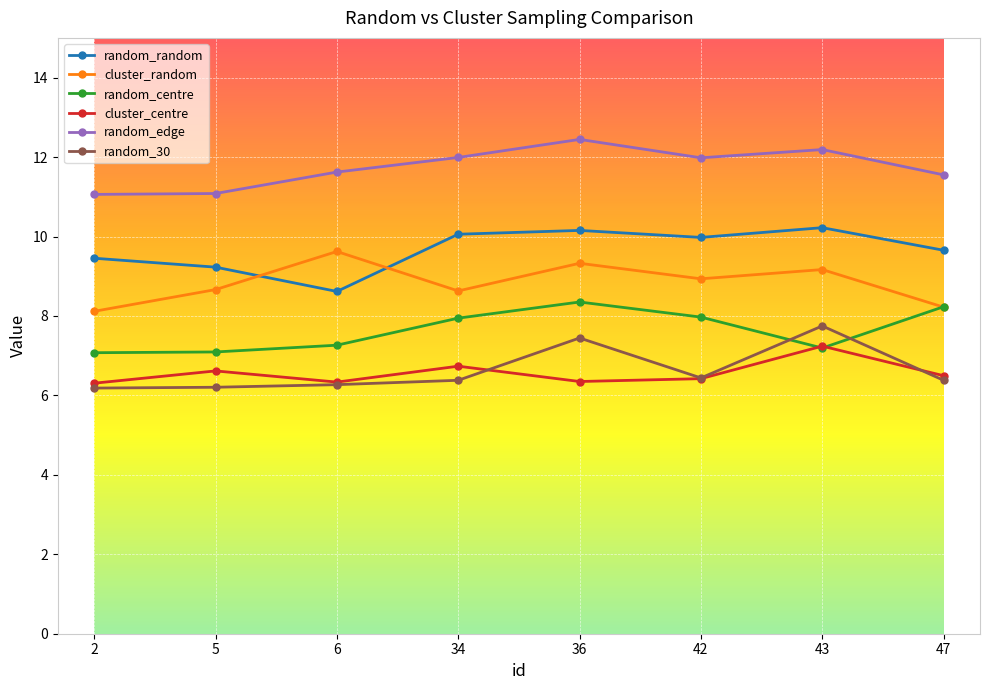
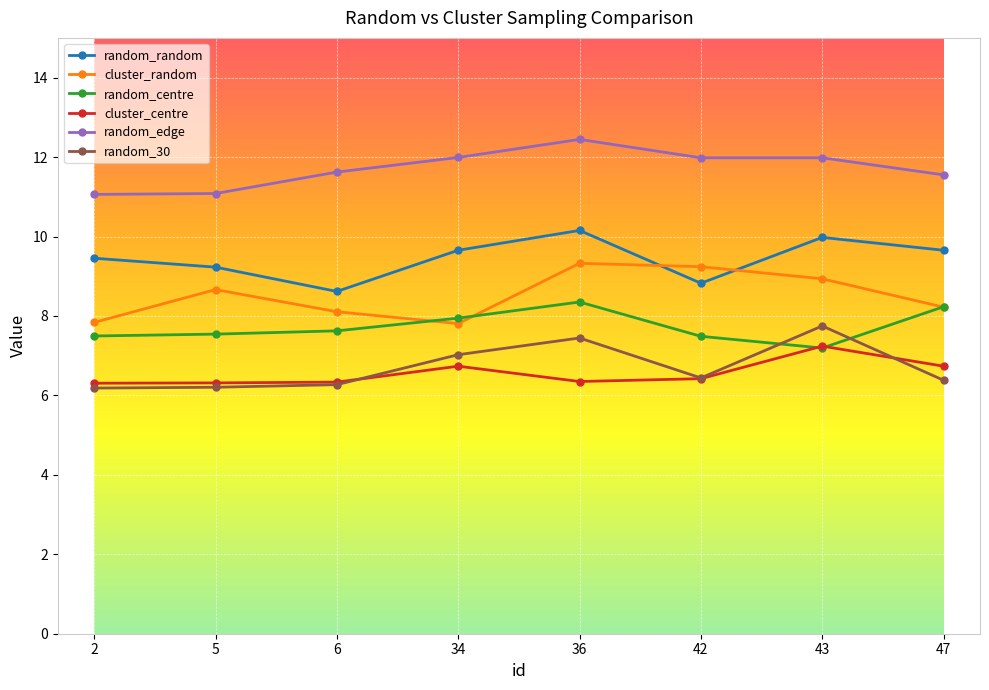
cluster_random, 2: 8.1 -> 7.8
random_centre, 2: 7.1 -> 7.5
random_centre, 5: 7.1 -> 7.5
cluster_centre, 5: 6.6 -> 6.3
cluster_random, 6: 9.6 -> 8.1
random_centre, 6: 7.3 -> 7.6
random_random, 34: 10.1 -> 9.7
cluster_random, 34: 8.6 -> 7.8
random_30, 34: 6.4 -> 7.0
random_random, 42: 10.0 -> 8.8
cluster_random, 42: 8.9 -> 9.2
random_centre, 42: 8.0 -> 7.5
random_random, 43: 10.2 -> 10.0
cluster_random, 43: 9.2 -> 8.9
random_edge, 43: 12.2 -> 12.0
cluster_centre, 47: 6.5 -> 6.7
